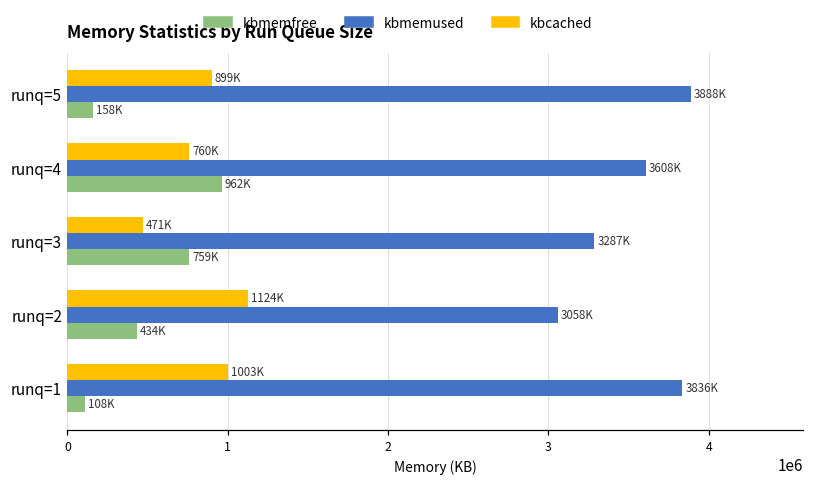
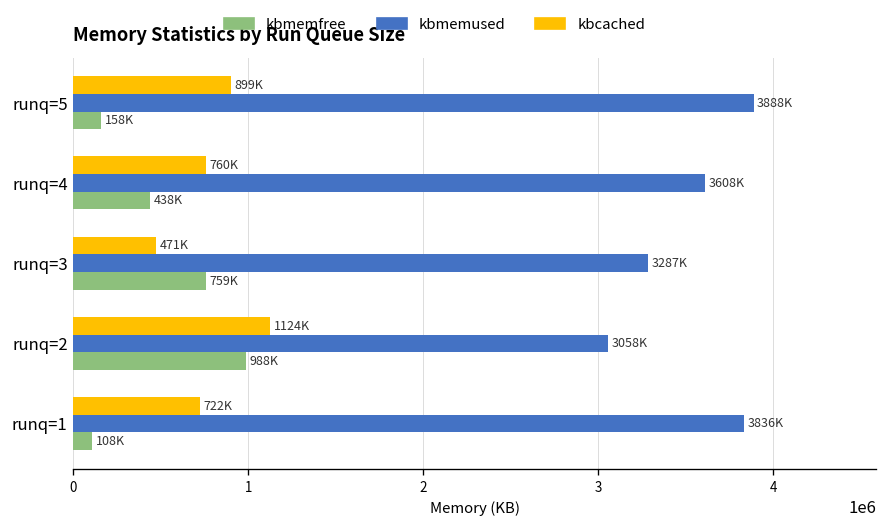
kbmemfree, runq=4: 962K -> 438K
kbmemfree, runq=2: 434K -> 988K
kbcached, runq=1: 1003K -> 722K
